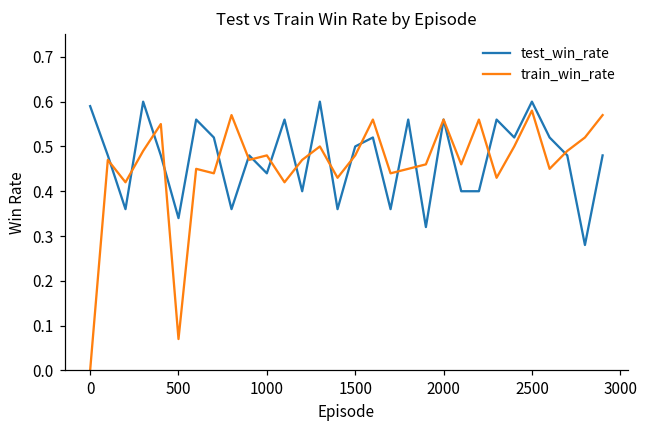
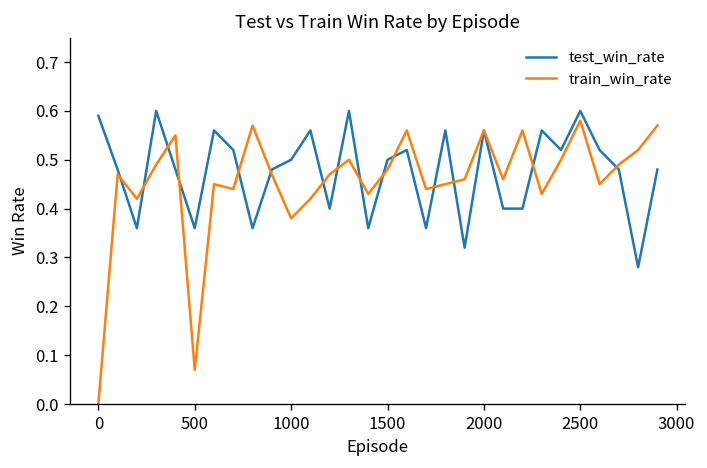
test_win_rate, 500: 0.34 -> 0.36
test_win_rate, 1000: 0.44 -> 0.50
train_win_rate, 1000: 0.48 -> 0.38
